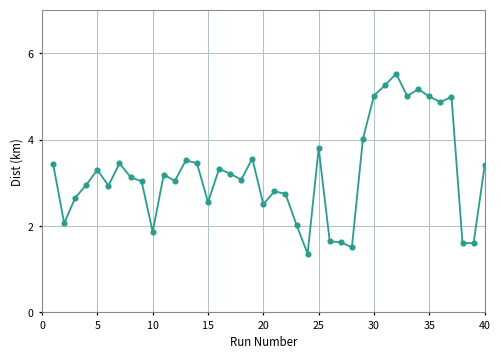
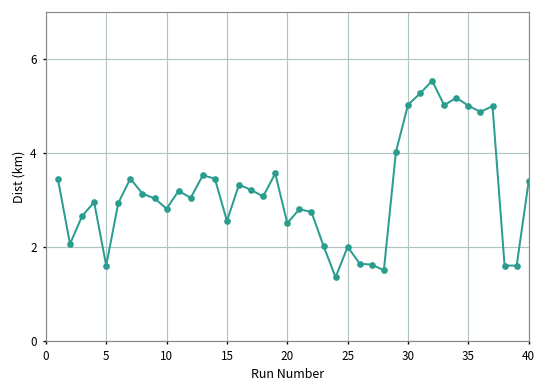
5: 3.3 -> 1.6
10: 1.9 -> 2.8
25: 3.8 -> 2.0
